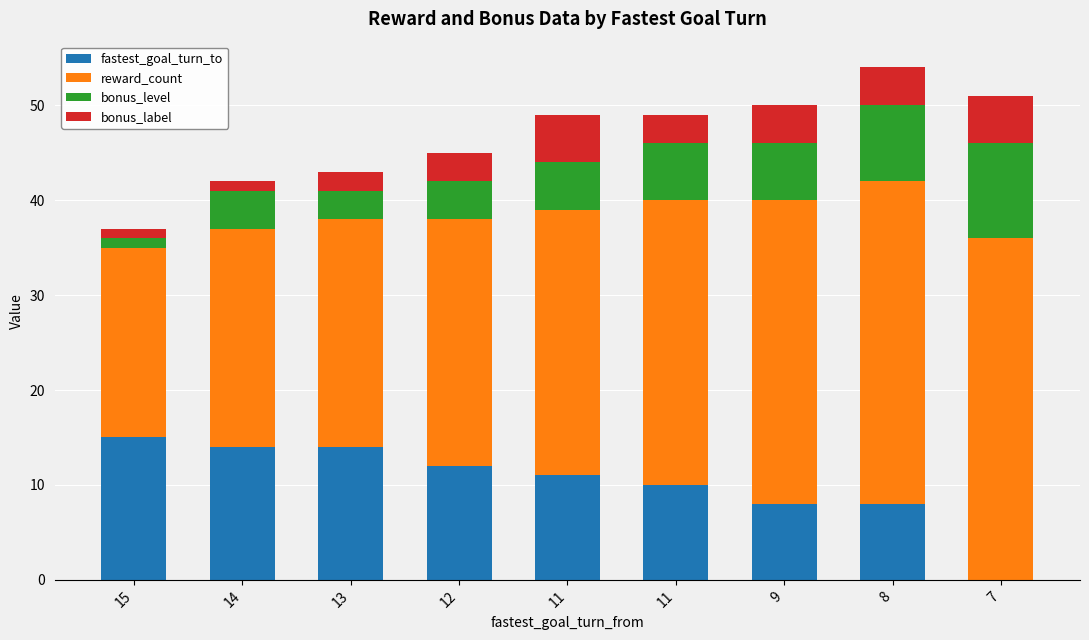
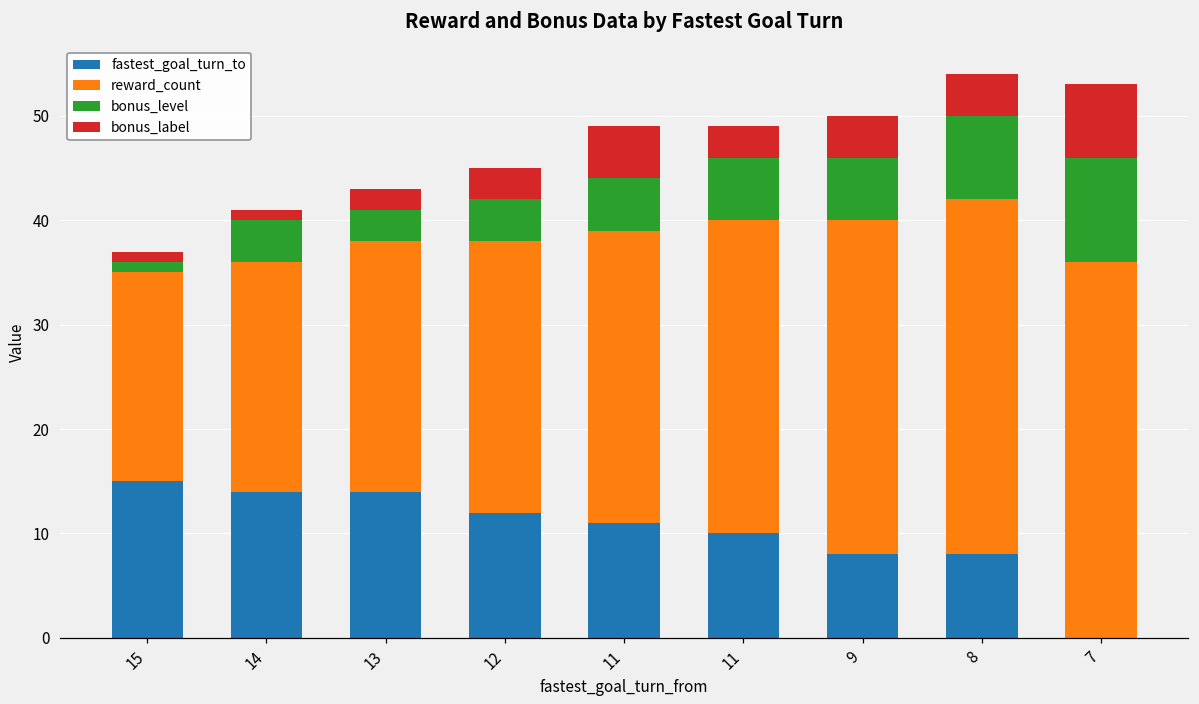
reward_count, 14: 23 -> 22
bonus_label, 7: 5 -> 7
